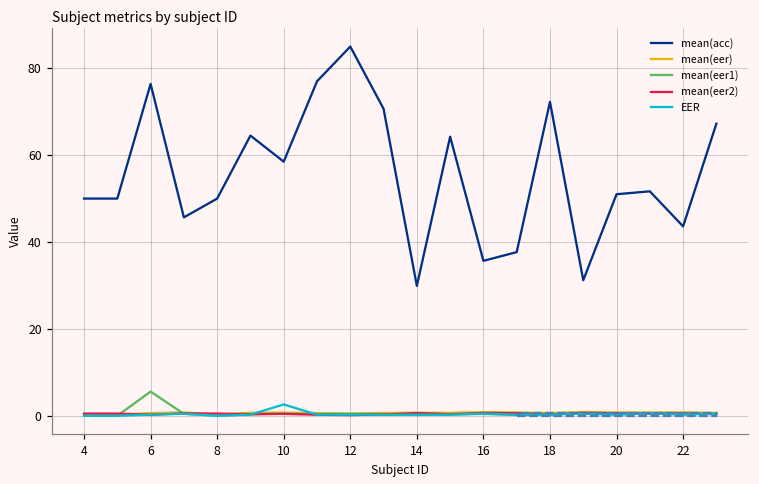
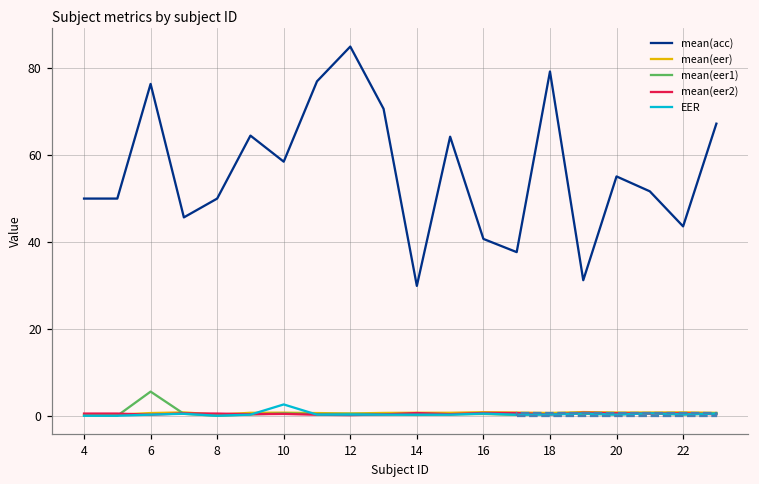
mean(acc), 16: 36 -> 41
mean(acc), 18: 72 -> 79
mean(acc), 20: 51 -> 55
